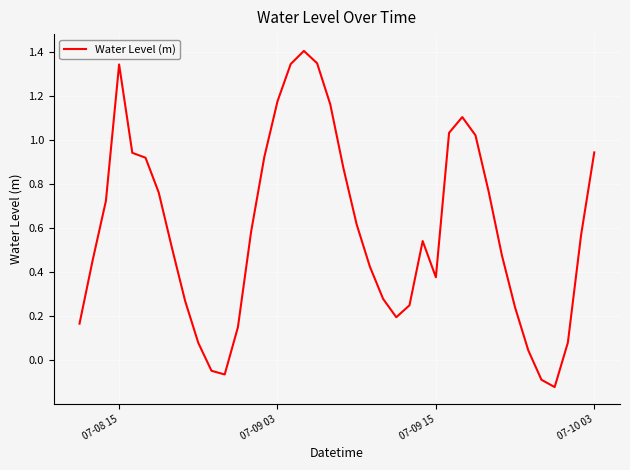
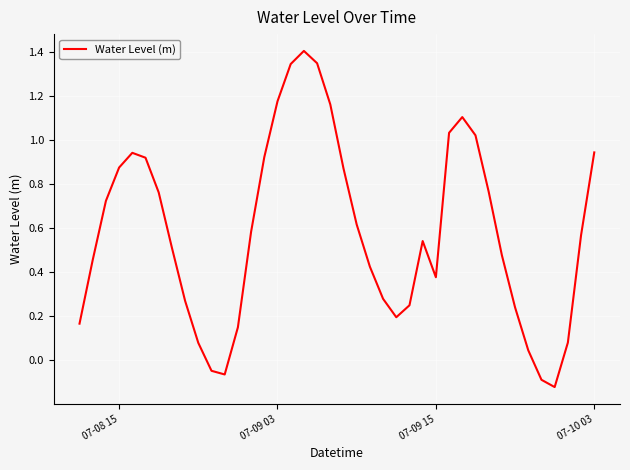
07-08 15: 1.34 -> 0.87
